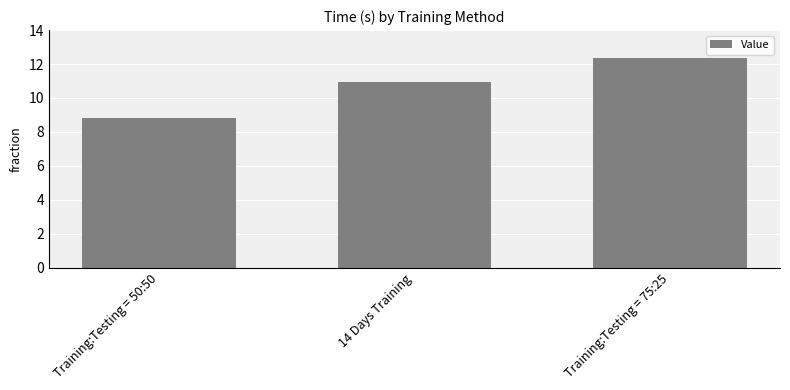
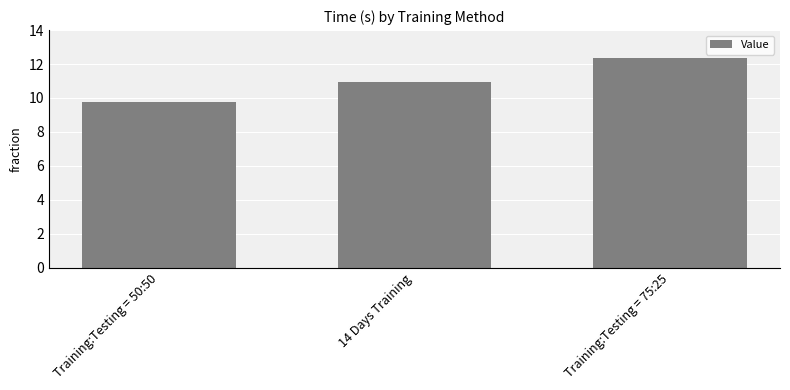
Training:Testing = 50:50: 8.8 -> 9.8
